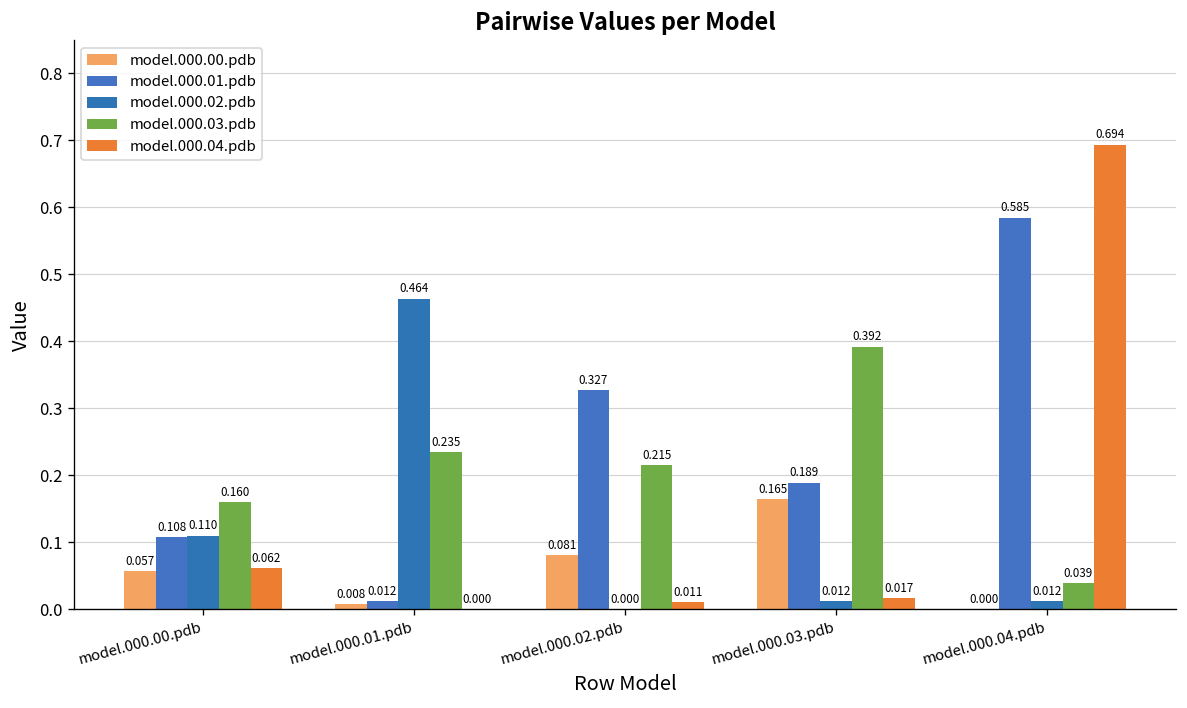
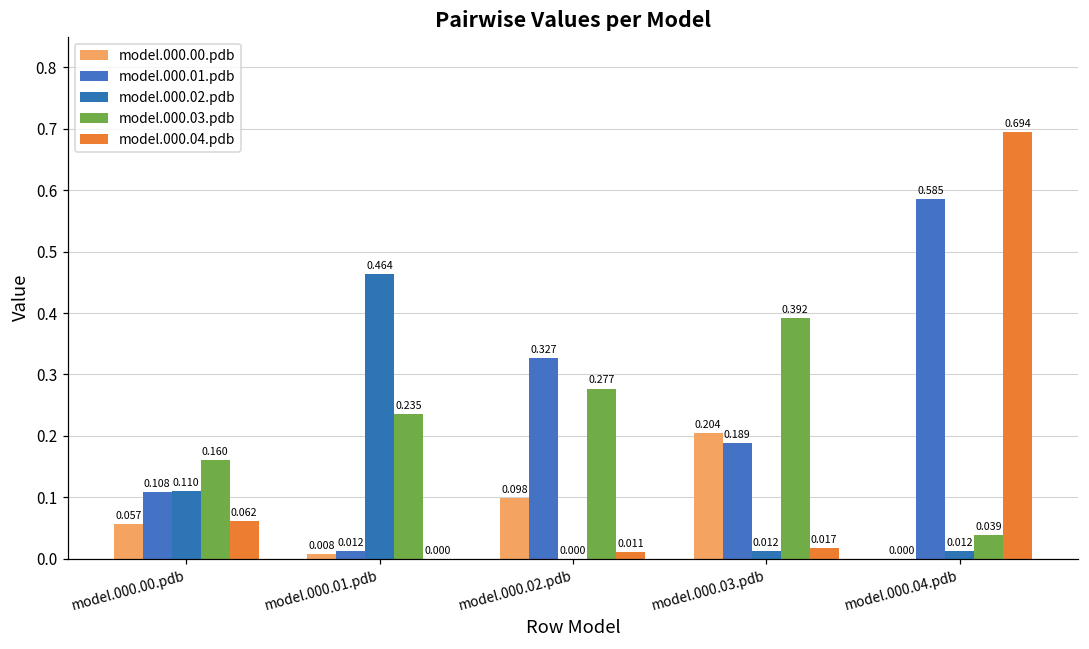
model.000.00.pdb, model.000.02.pdb: 0.081 -> 0.098
model.000.03.pdb, model.000.02.pdb: 0.215 -> 0.277
model.000.00.pdb, model.000.03.pdb: 0.165 -> 0.204
